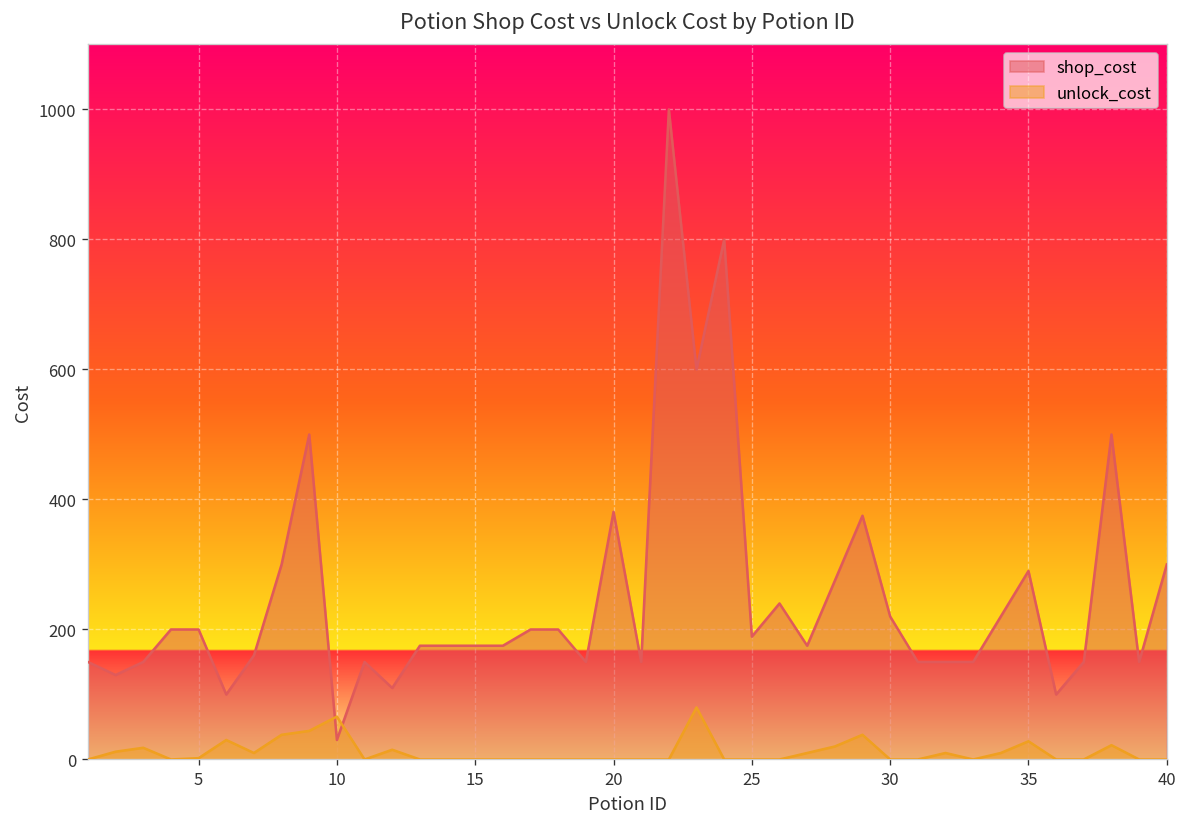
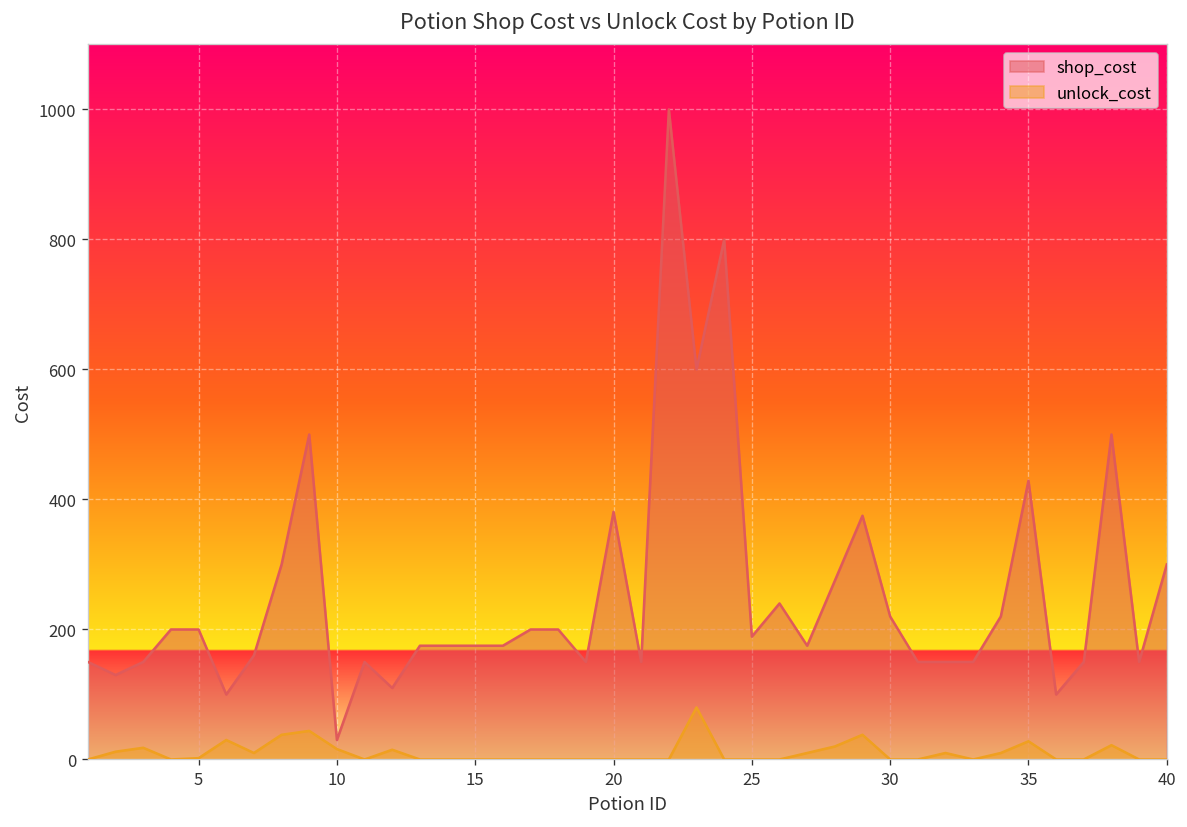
unlock_cost, 10: 70 -> 20
shop_cost, 35: 290 -> 430
